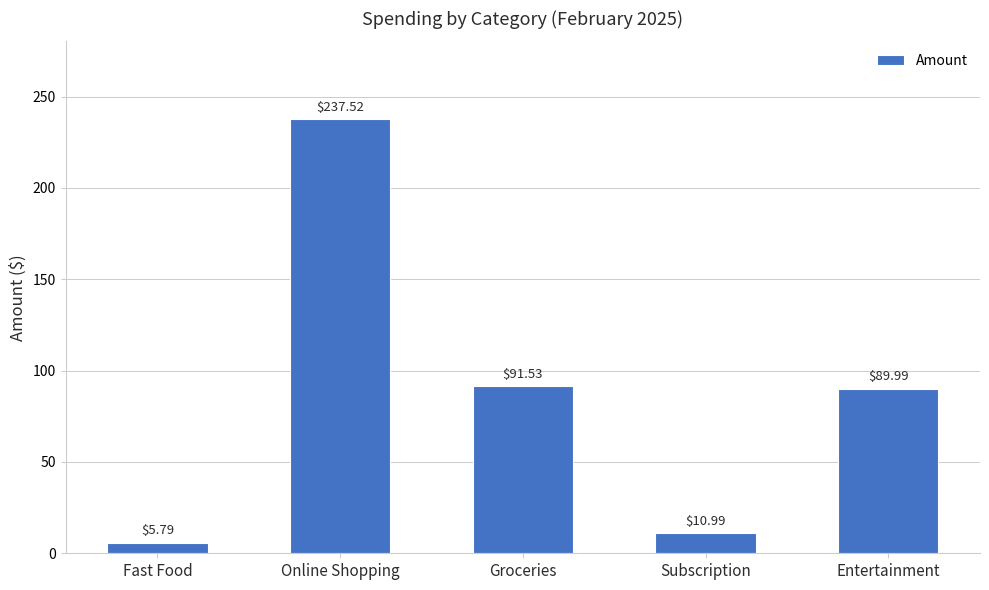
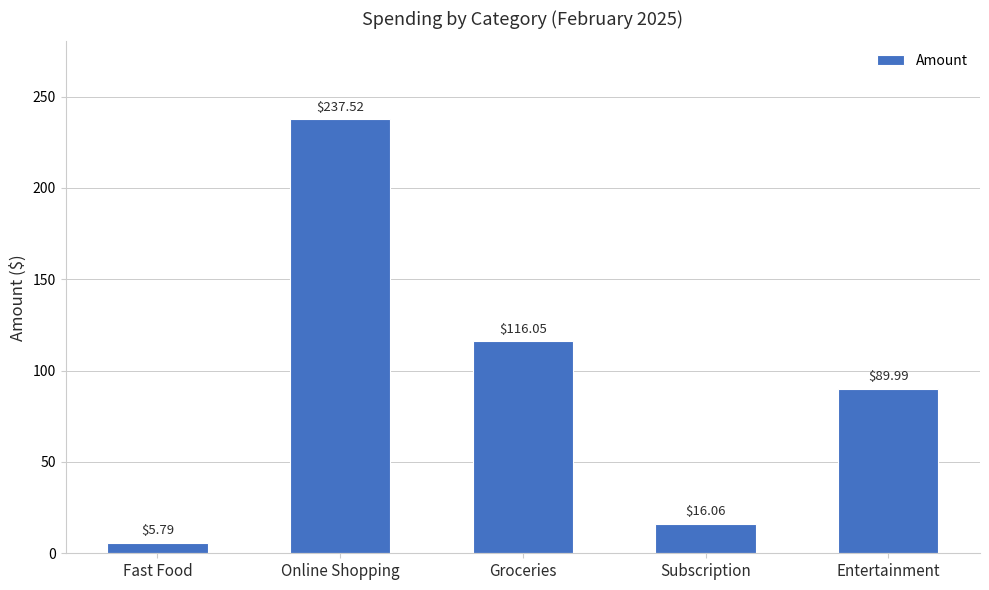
Groceries: $91.53 -> $116.05
Subscription: $10.99 -> $16.06
